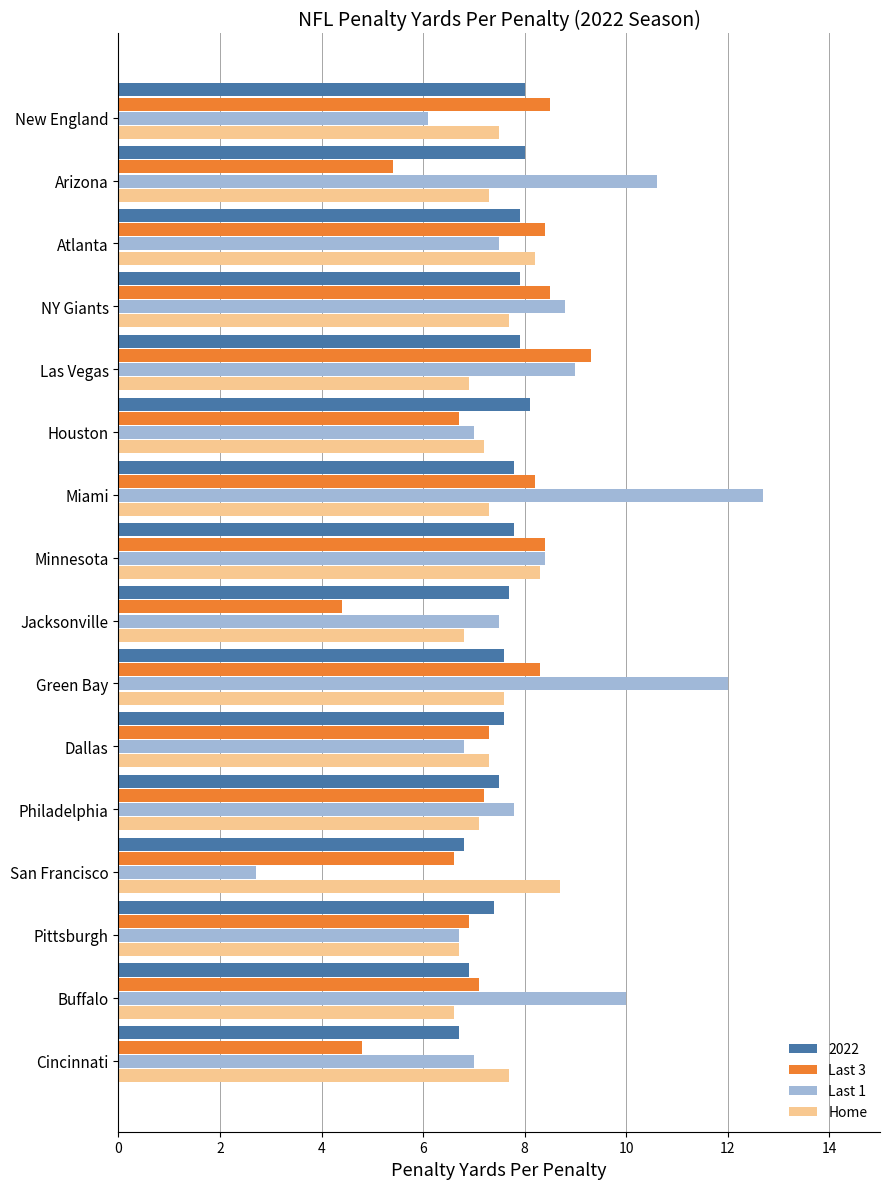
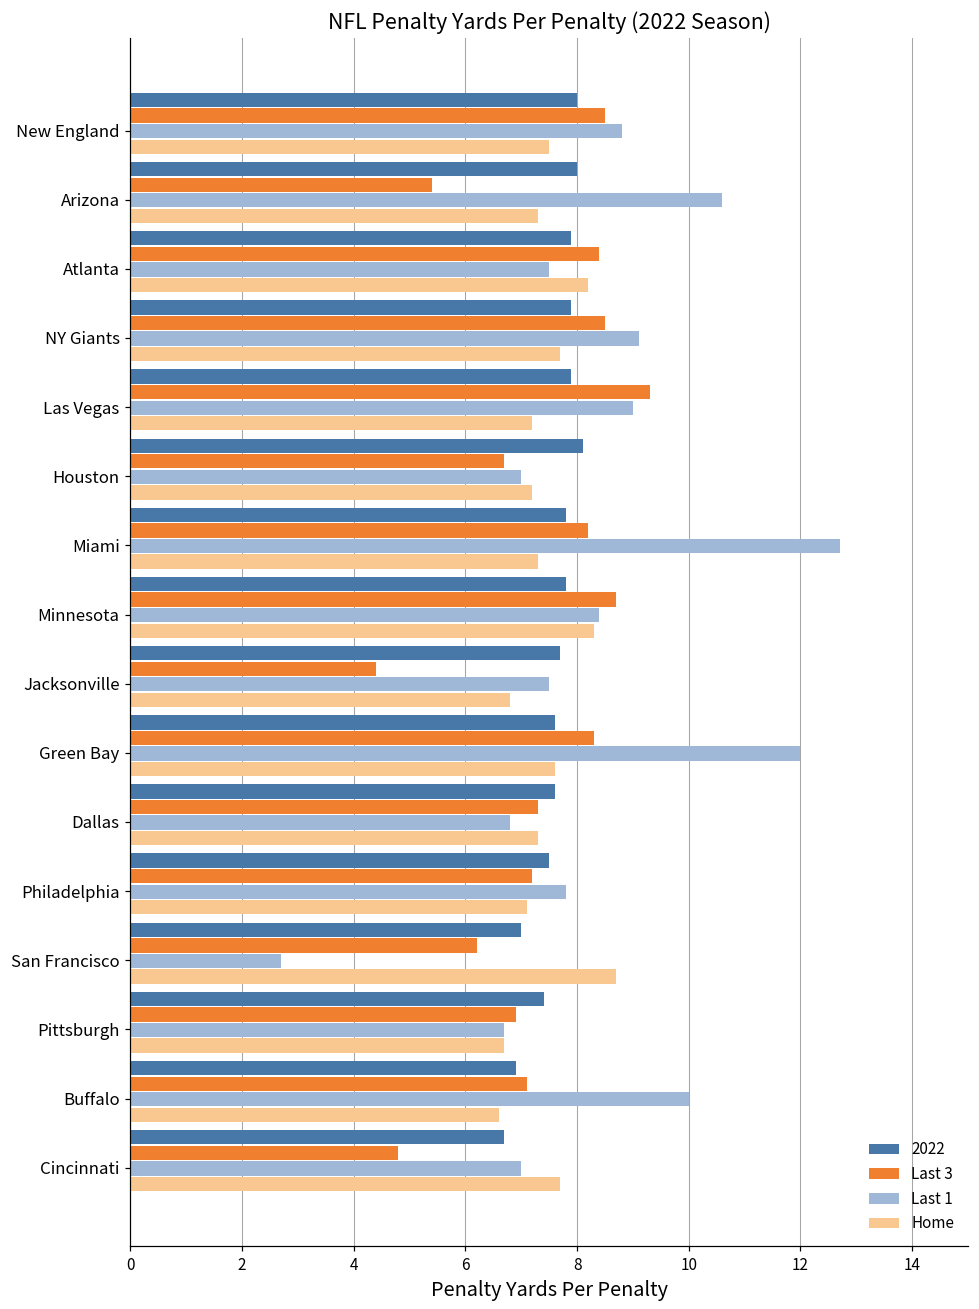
Last 1, New England: 6.1 -> 8.8
Last 1, NY Giants: 8.8 -> 9.1
Home, Las Vegas: 6.9 -> 7.2
Last 3, Minnesota: 8.4 -> 8.7
2022, San Francisco: 6.8 -> 7.0
Last 3, San Francisco: 6.6 -> 6.2
